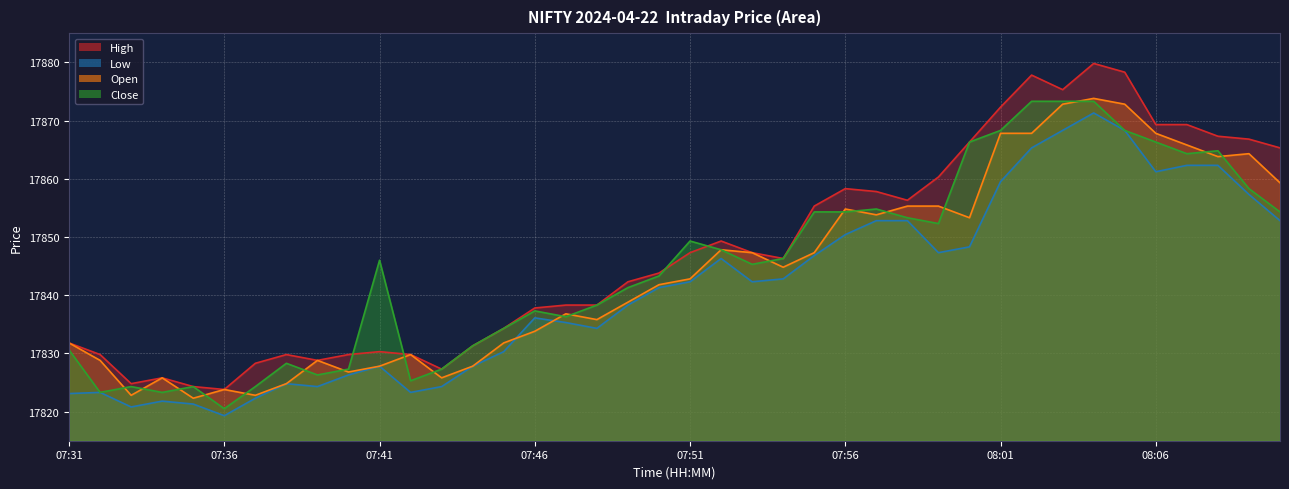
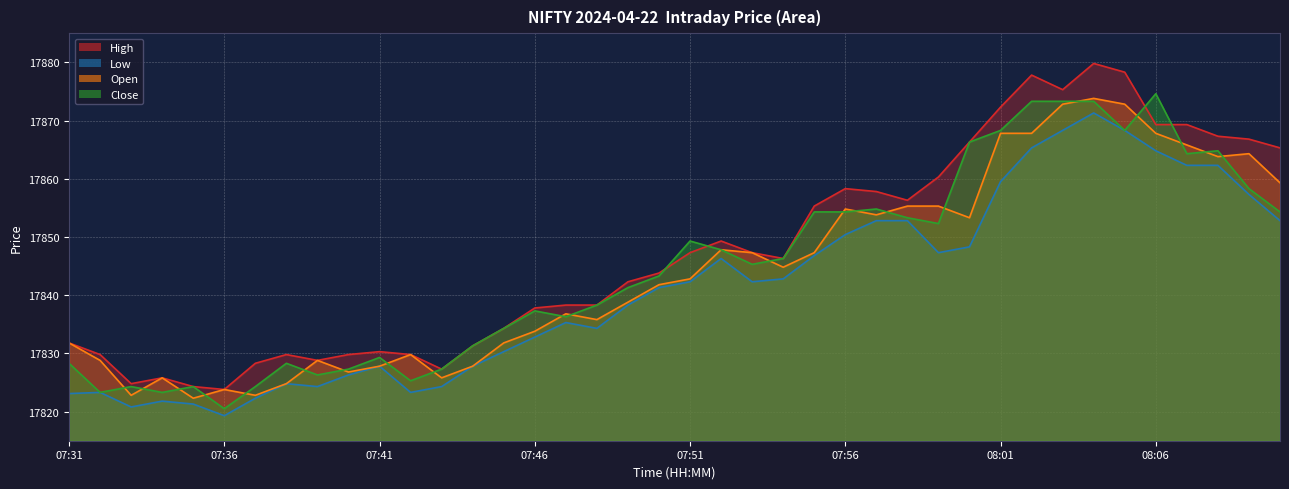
Close, 07:31: 17831 -> 17828
Close, 07:41: 17846 -> 17829
Low, 07:46: 17836 -> 17833
Low, 08:06: 17861 -> 17865
Close, 08:06: 17866 -> 17875
